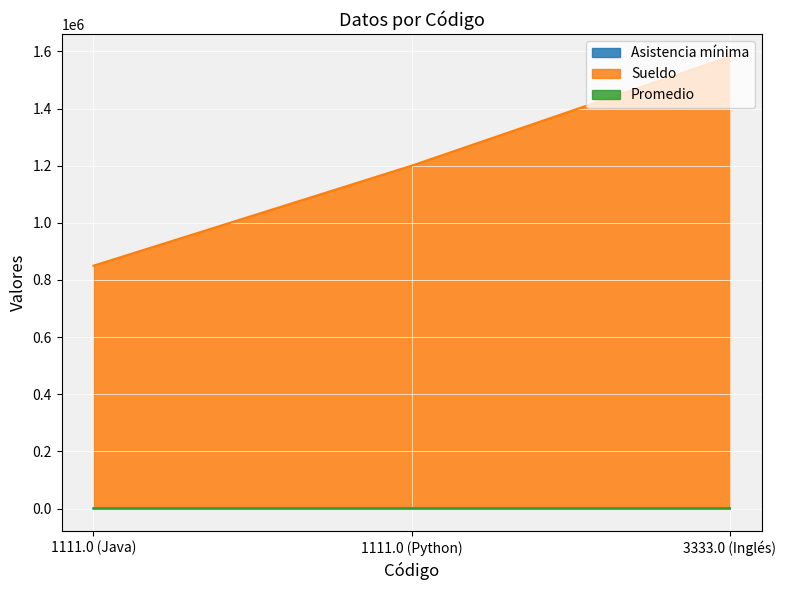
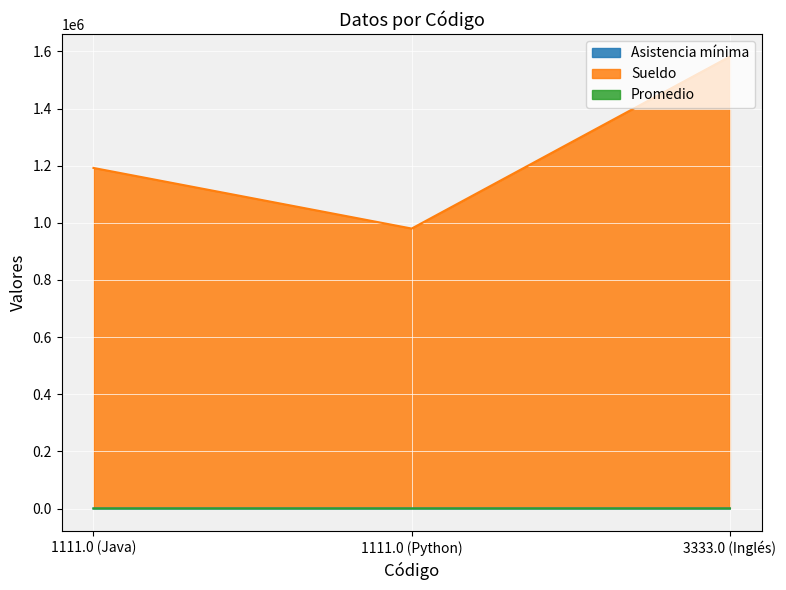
Sueldo, 1111.0 (Java): 850000 -> 1190000
Sueldo, 1111.0 (Python): 1200000 -> 980000
